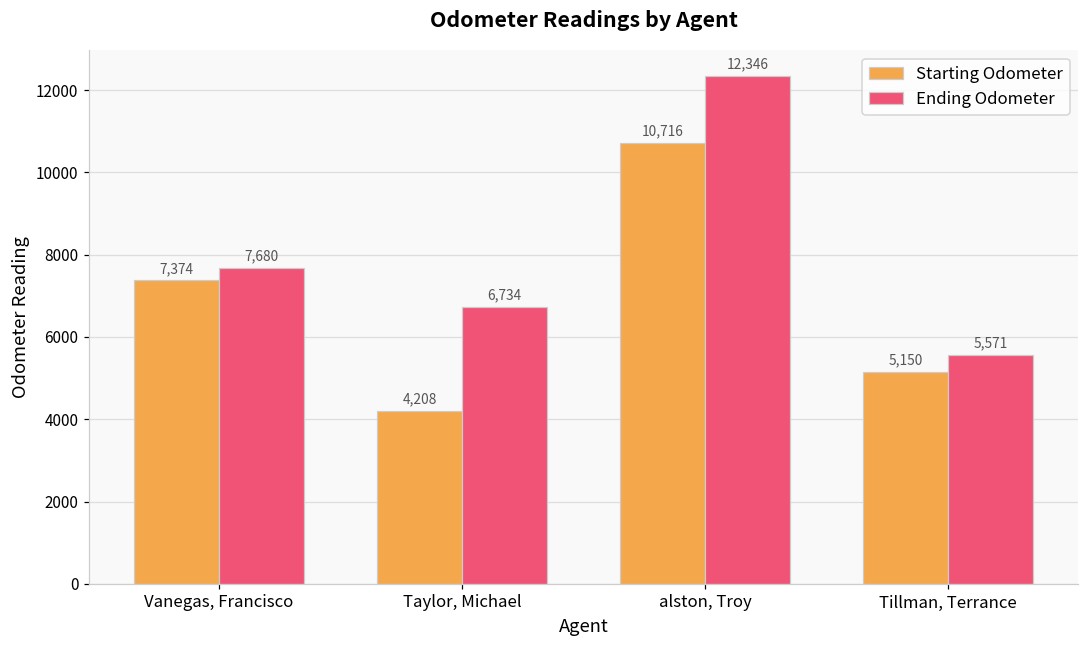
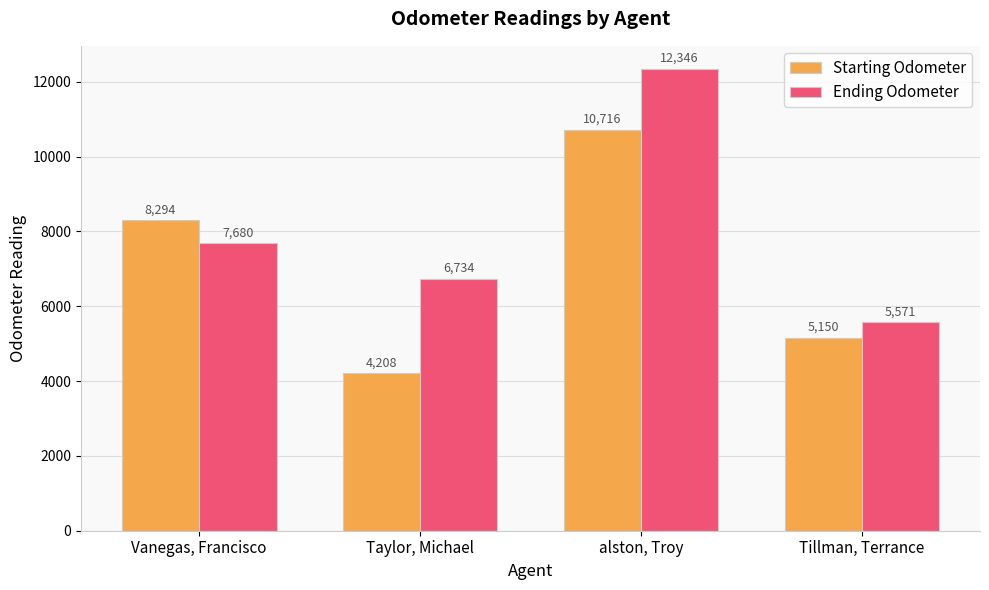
Starting Odometer, Vanegas, Francisco: 7,374 -> 8,294
